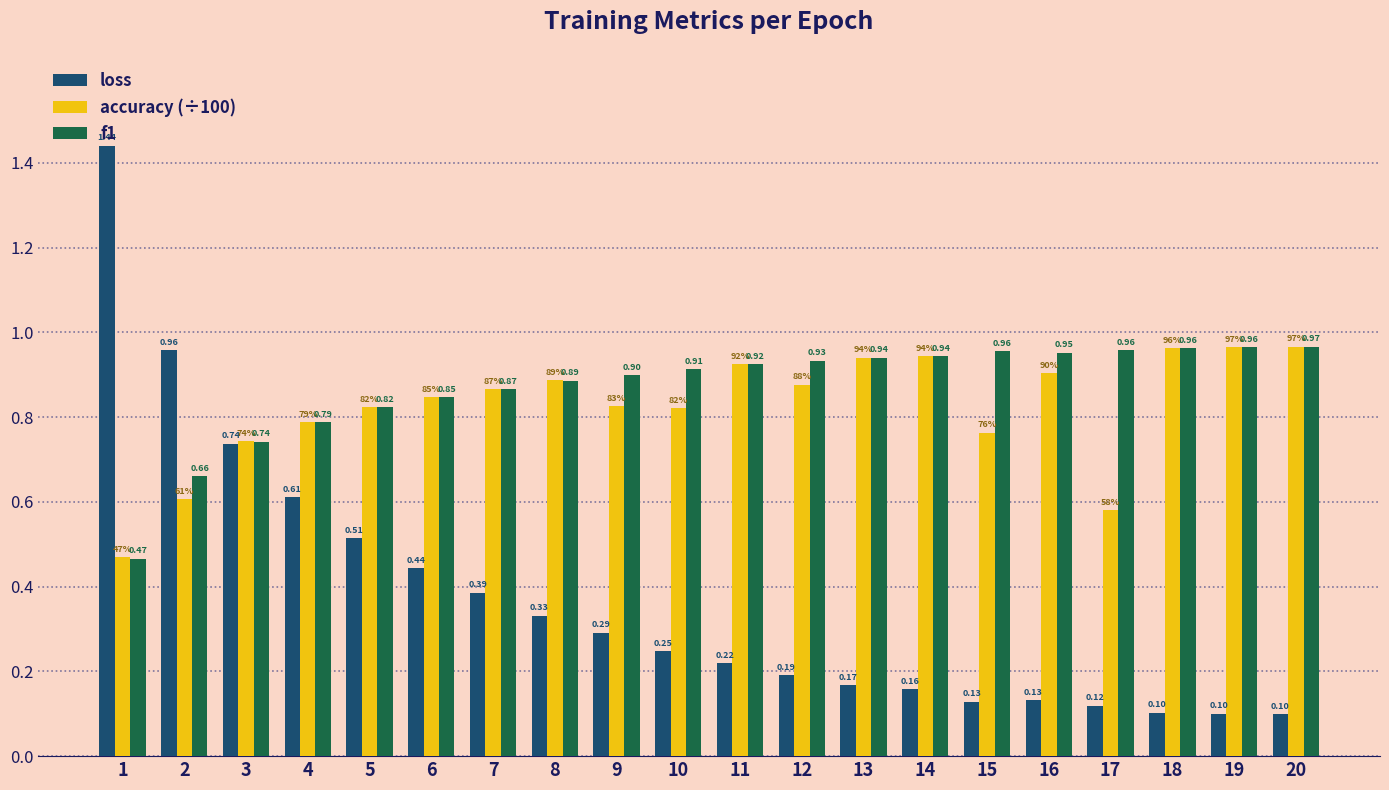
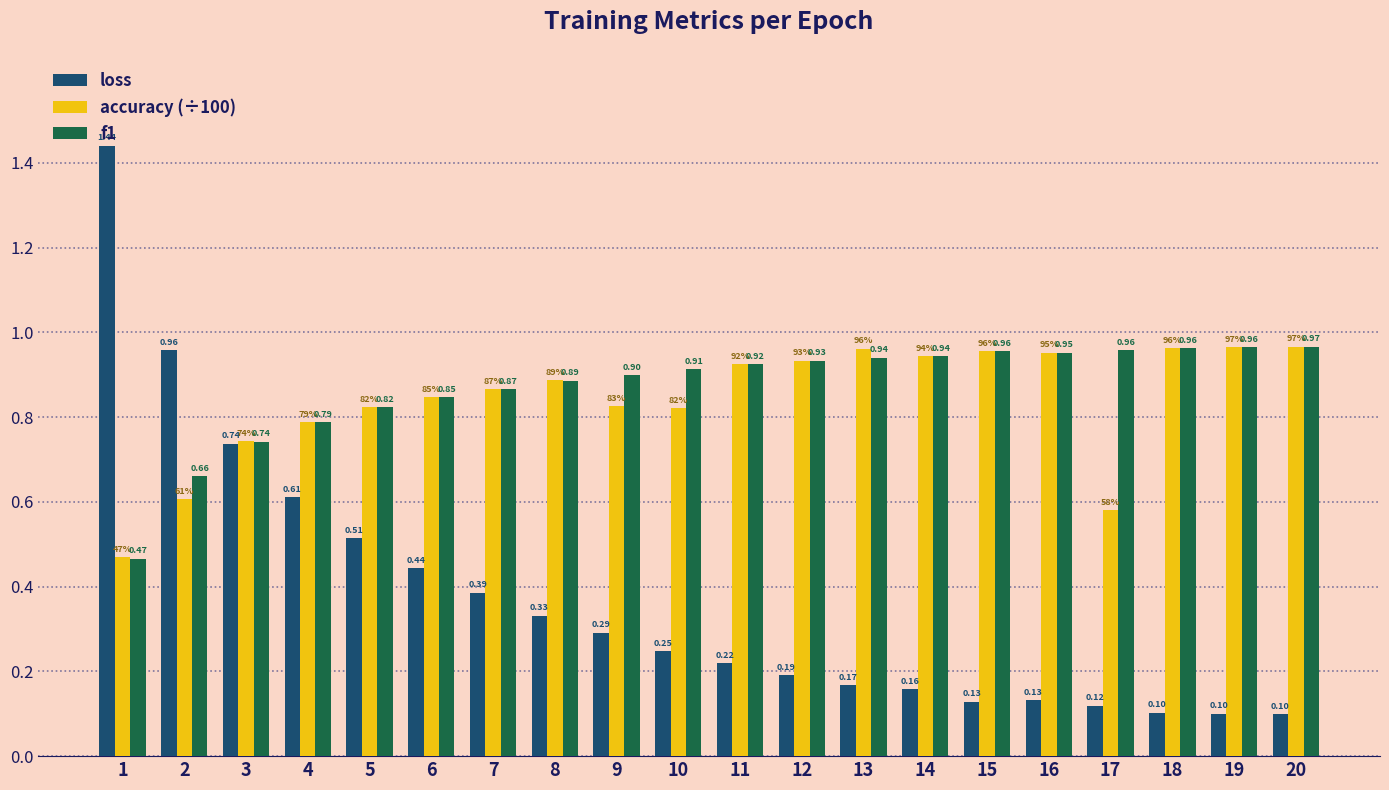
accuracy (÷100), 12: 88% -> 93%
accuracy (÷100), 13: 94% -> 96%
accuracy (÷100), 15: 76% -> 96%
accuracy (÷100), 16: 90% -> 95%
